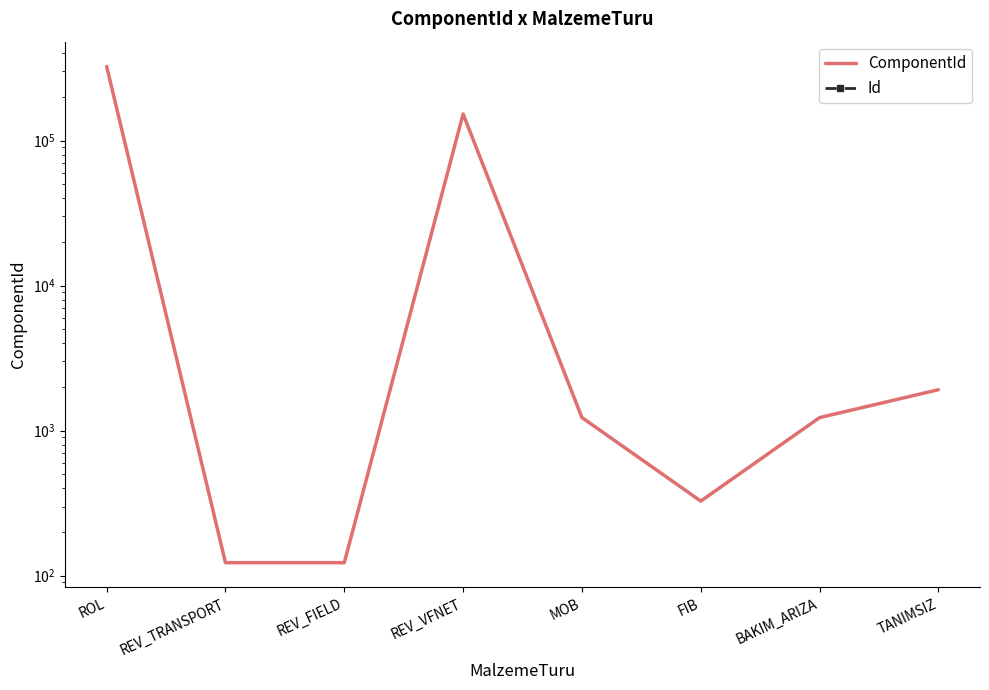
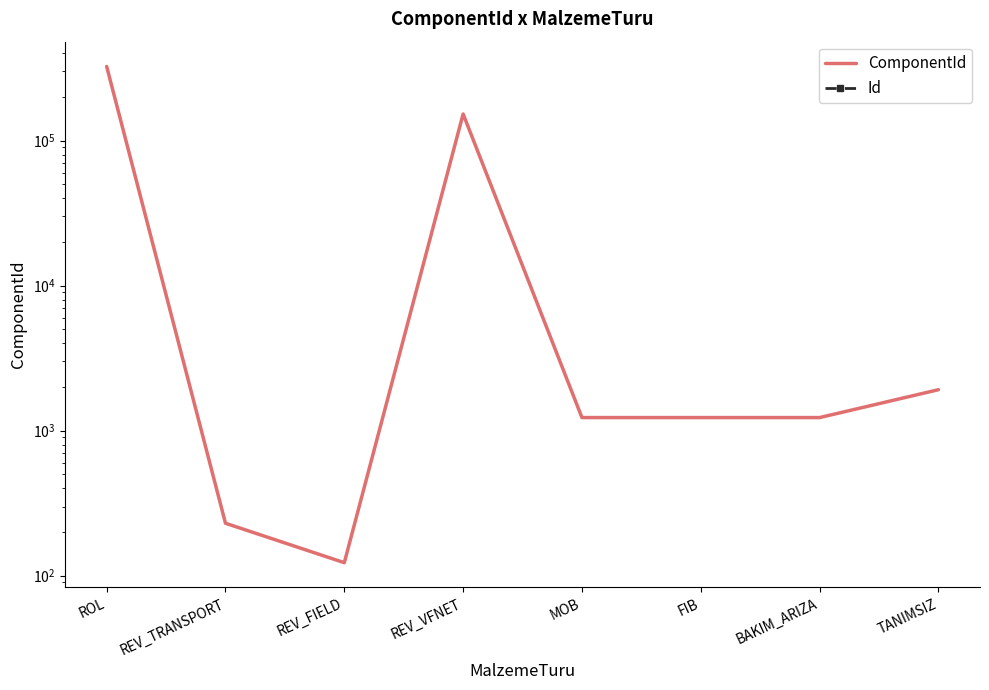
ComponentId, REV_TRANSPORT: 120 -> 230
ComponentId, FIB: 330 -> 1200
